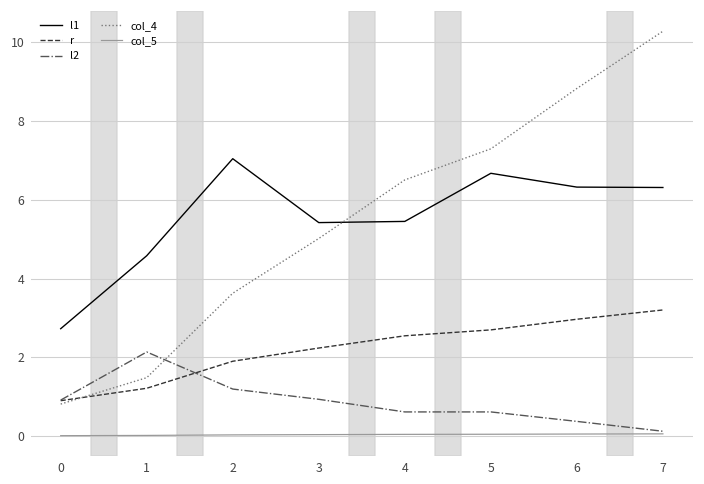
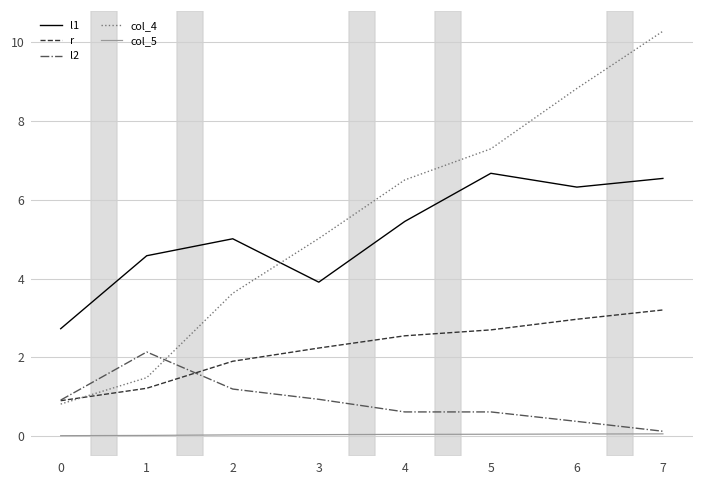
l1, 2: 7.0 -> 5.0
l1, 3: 5.4 -> 3.9
l1, 7: 6.3 -> 6.5
